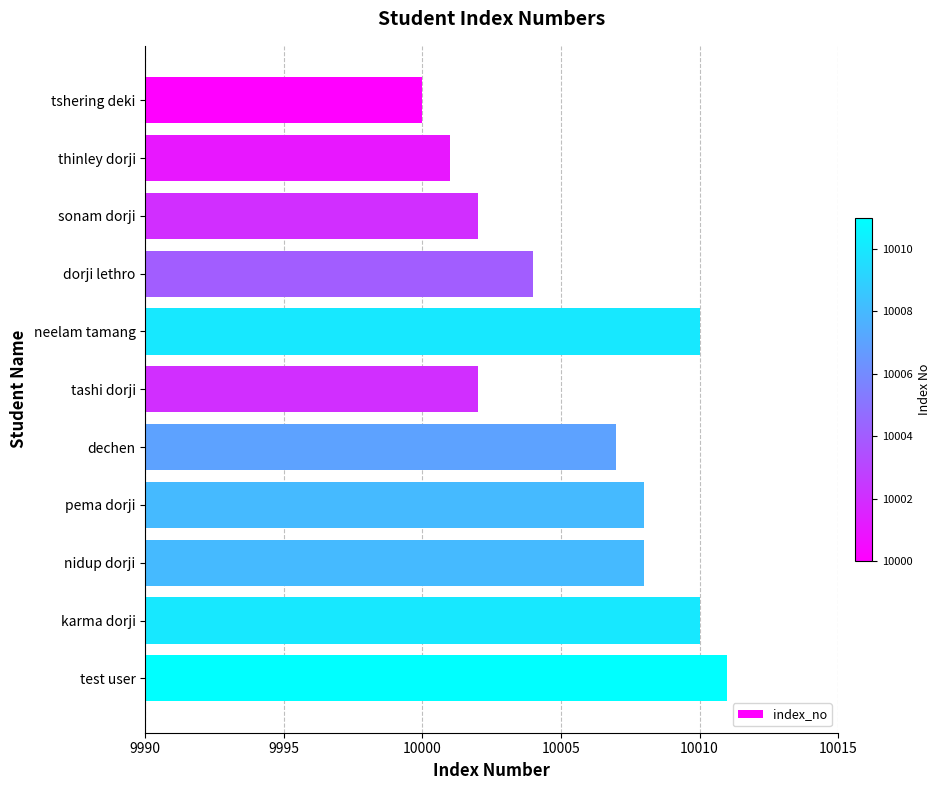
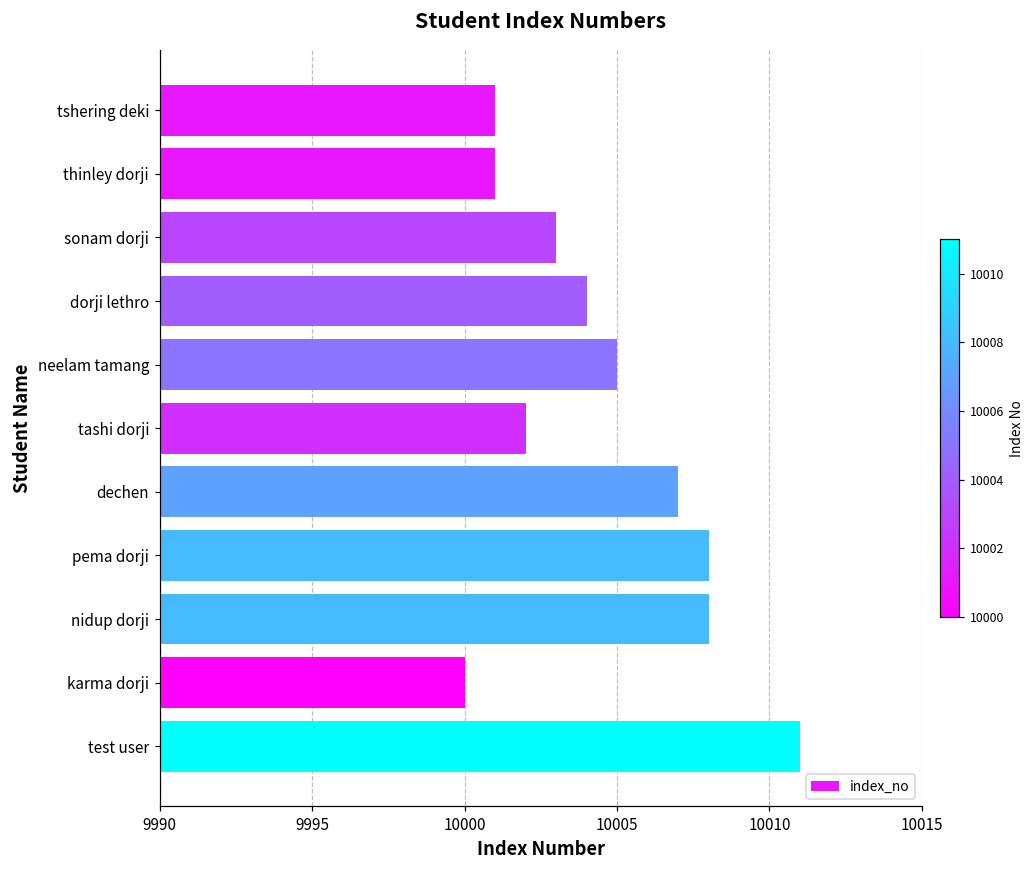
tshering deki: 10000 -> 10001
sonam dorji: 10002 -> 10003
neelam tamang: 10010 -> 10005
karma dorji: 10010 -> 10000
